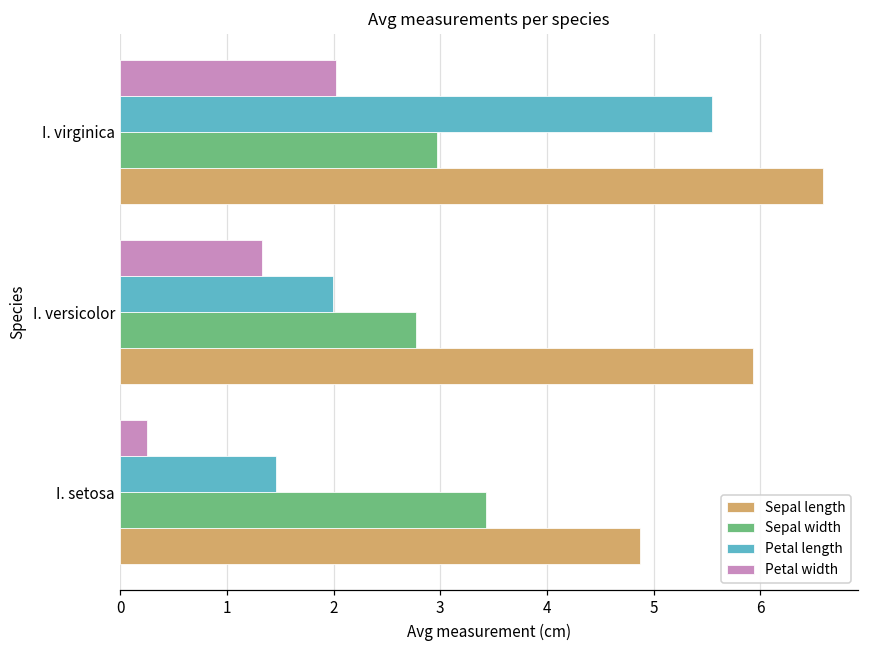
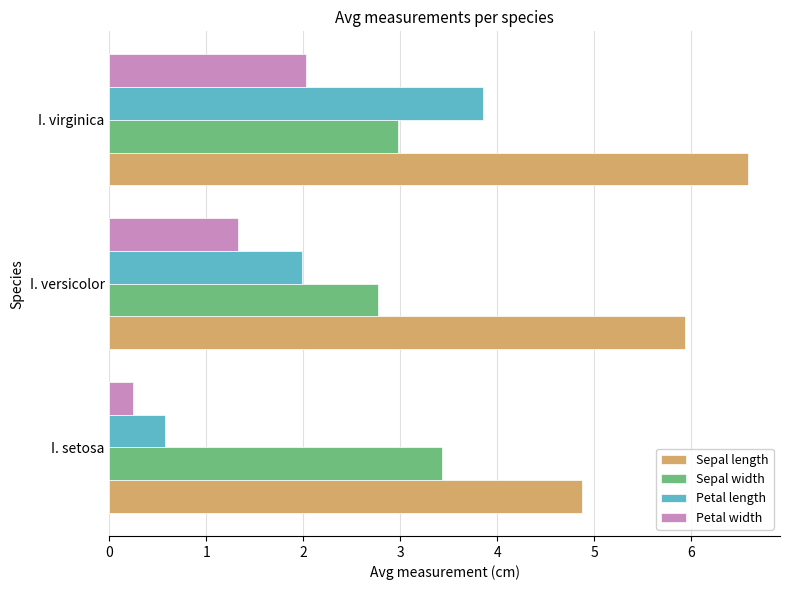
Petal length, I. virginica: 5.6 -> 3.9
Petal length, I. setosa: 1.5 -> 0.6
